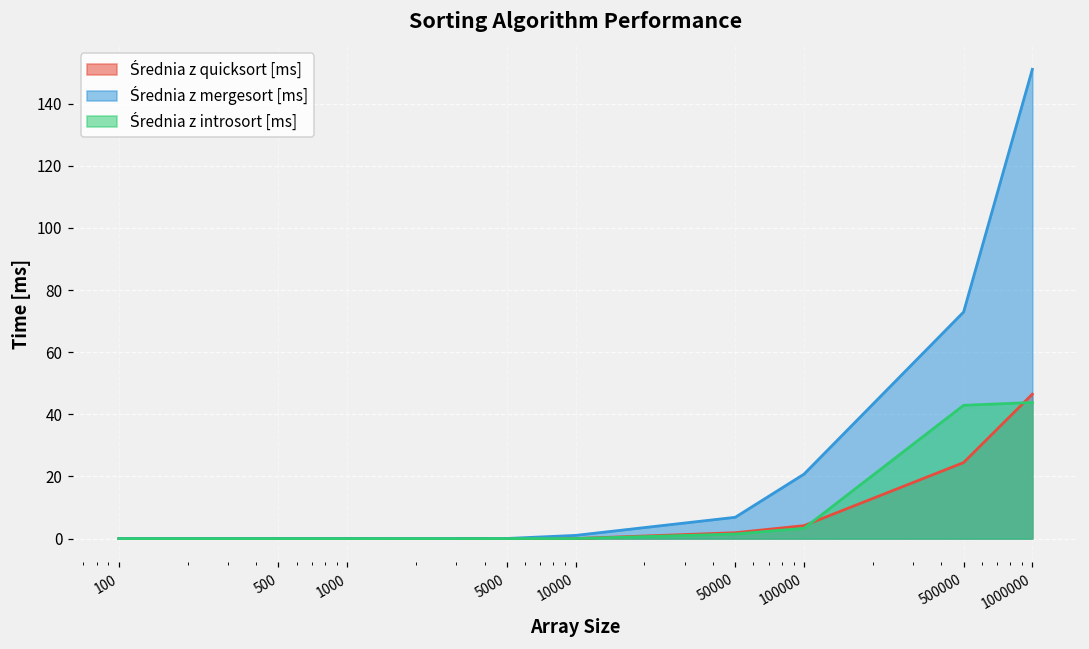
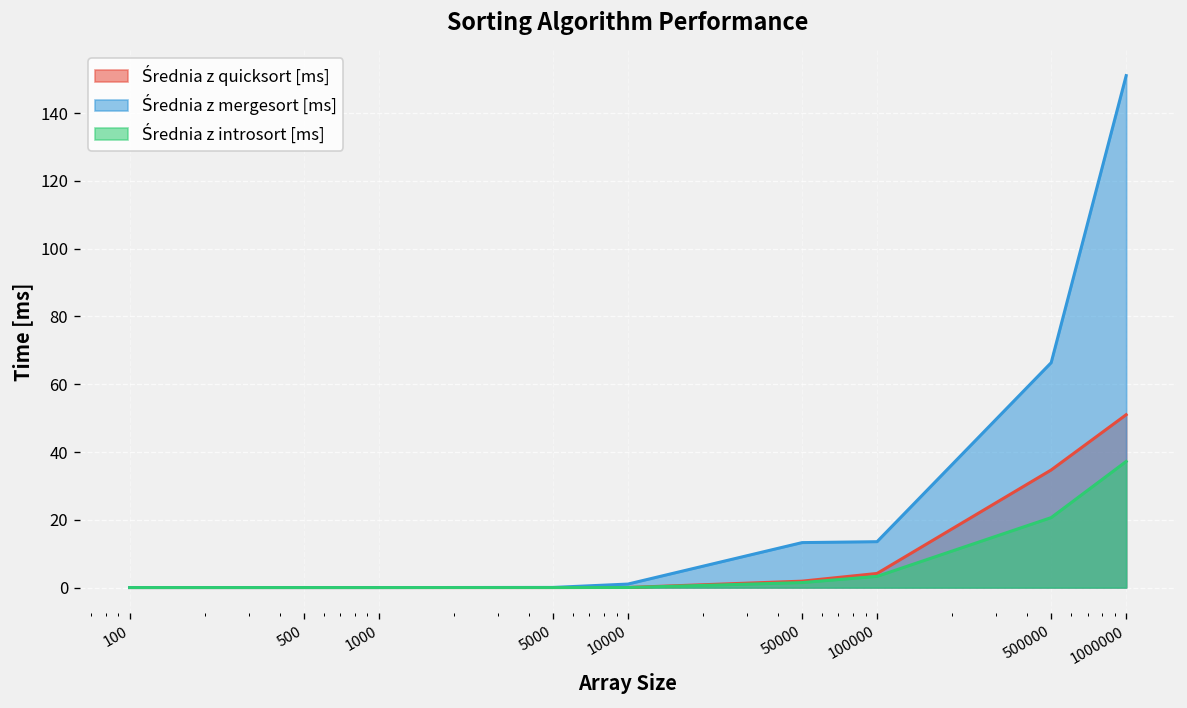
Średnia z mergesort [ms], 50000: 7 -> 13
Średnia z mergesort [ms], 100000: 21 -> 14
Średnia z quicksort [ms], 500000: 24 -> 35
Średnia z mergesort [ms], 500000: 73 -> 66
Średnia z introsort [ms], 500000: 43 -> 21
Średnia z quicksort [ms], 1000000: 46 -> 51
Średnia z introsort [ms], 1000000: 44 -> 37
